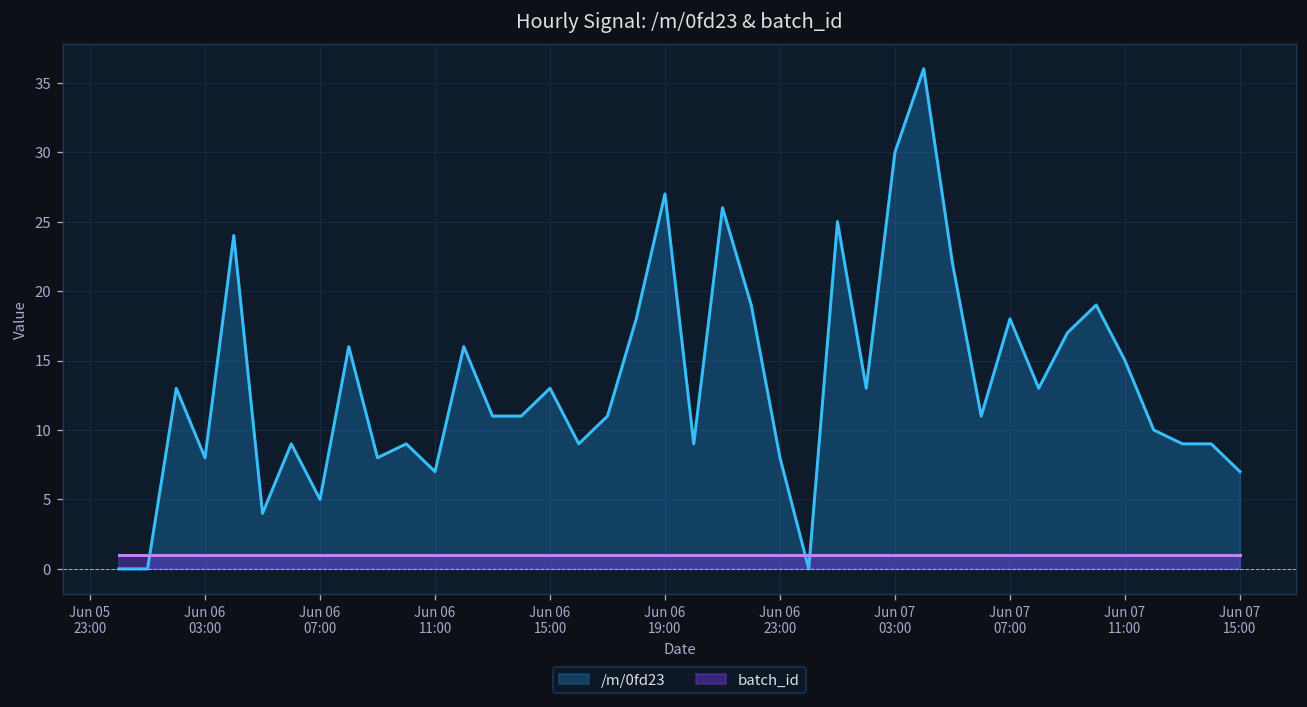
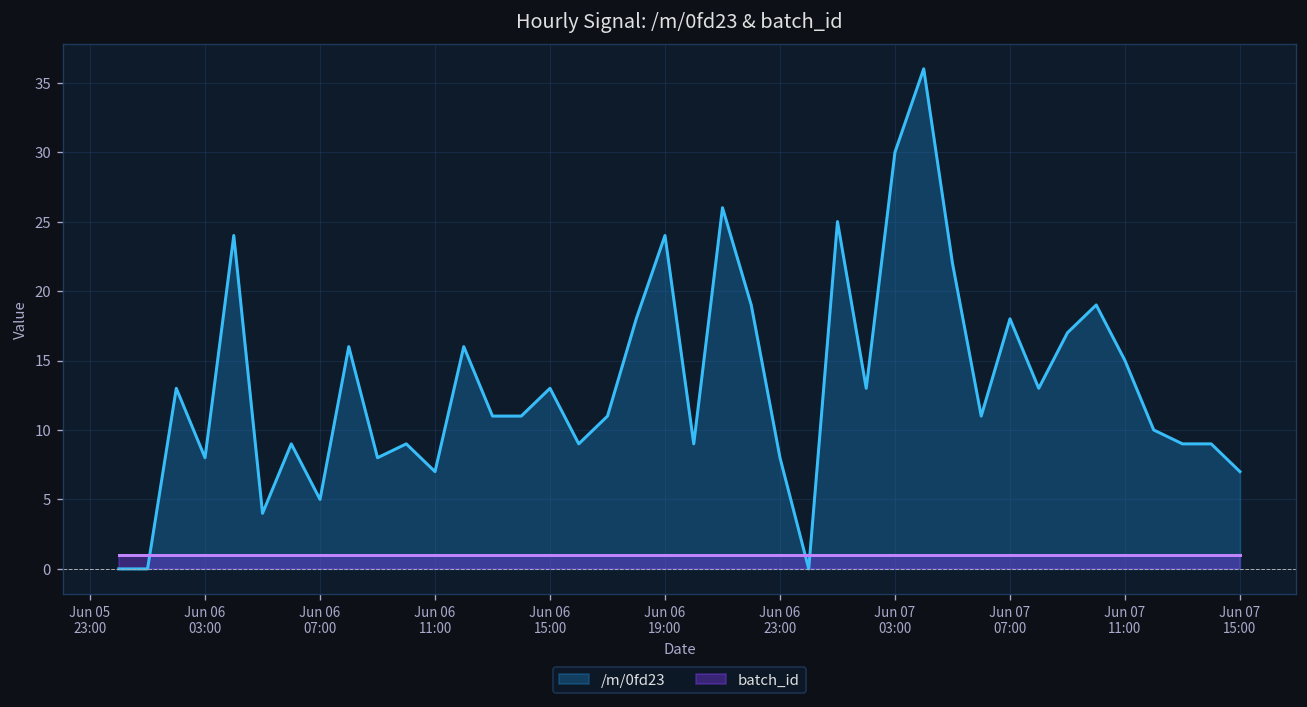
/m/0fd23, Jun 06 19:00: 27 -> 24
